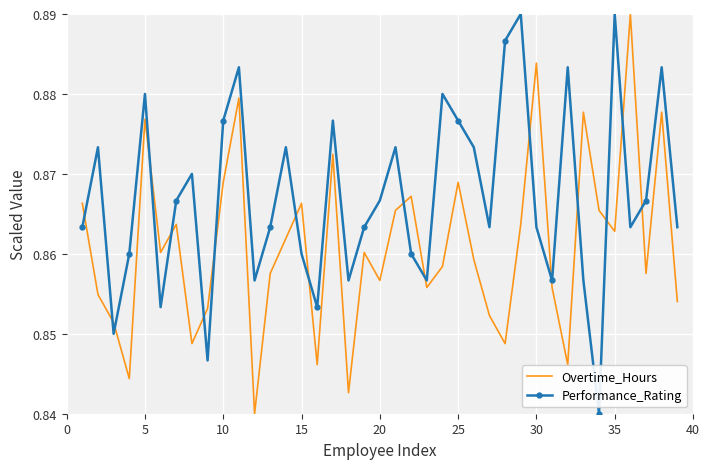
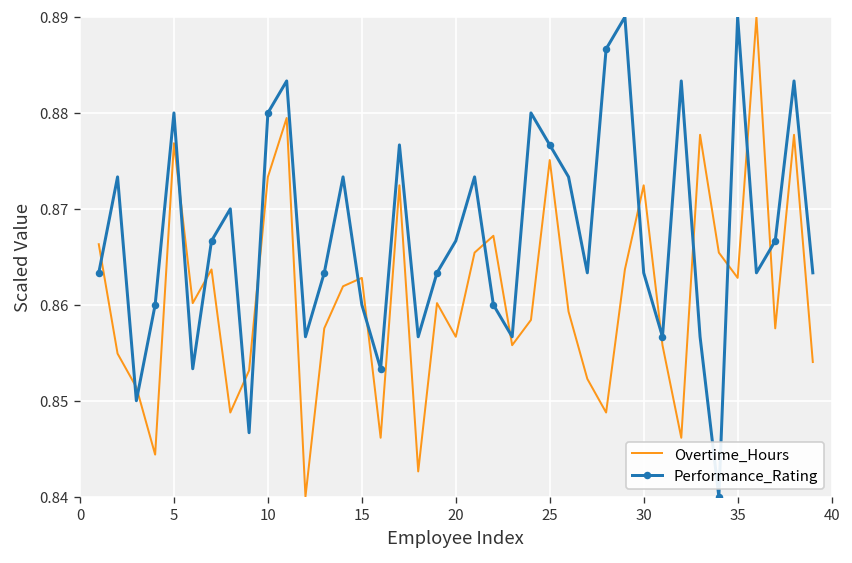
Overtime_Hours, 10: 0.869 -> 0.873
Performance_Rating, 10: 0.877 -> 0.880
Overtime_Hours, 15: 0.866 -> 0.863
Overtime_Hours, 25: 0.869 -> 0.875
Overtime_Hours, 30: 0.884 -> 0.872
